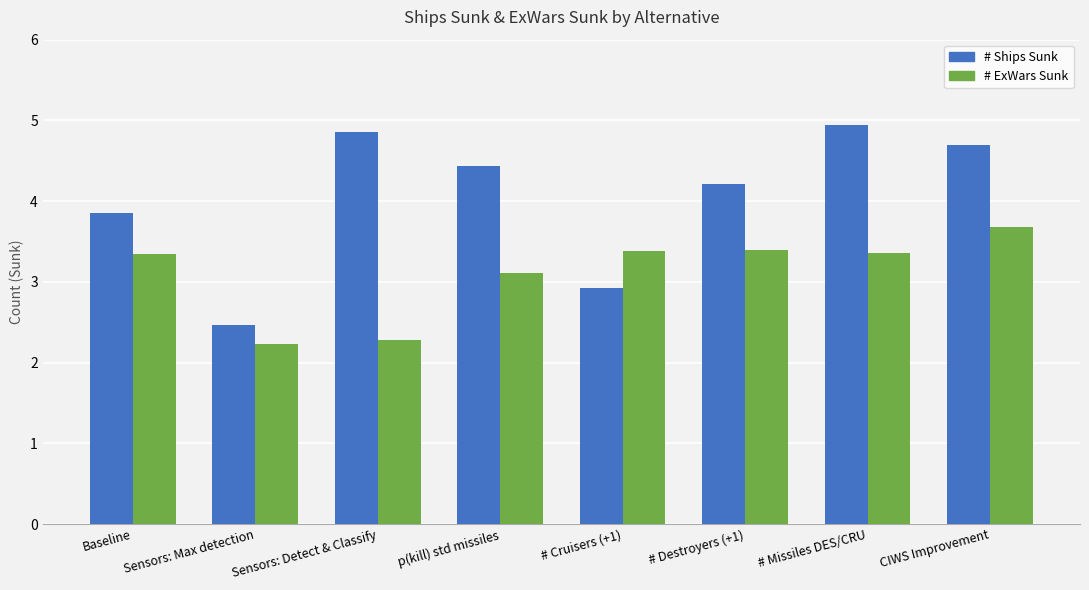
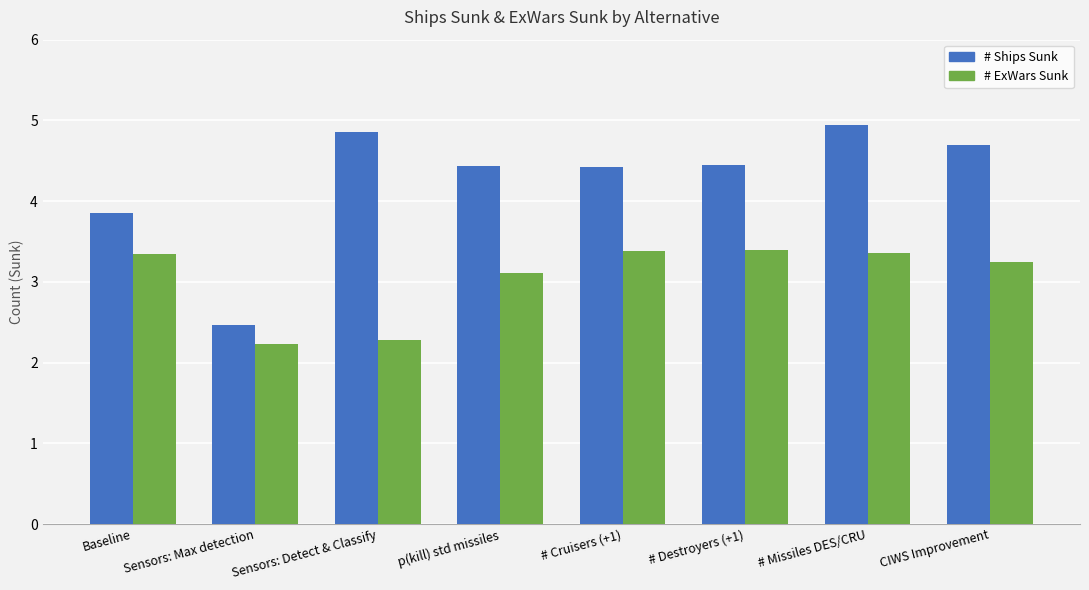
# Ships Sunk, # Cruisers (+1): 2.9 -> 4.4
# Ships Sunk, # Destroyers (+1): 4.2 -> 4.4
# ExWars Sunk, CIWS Improvement: 3.7 -> 3.2
